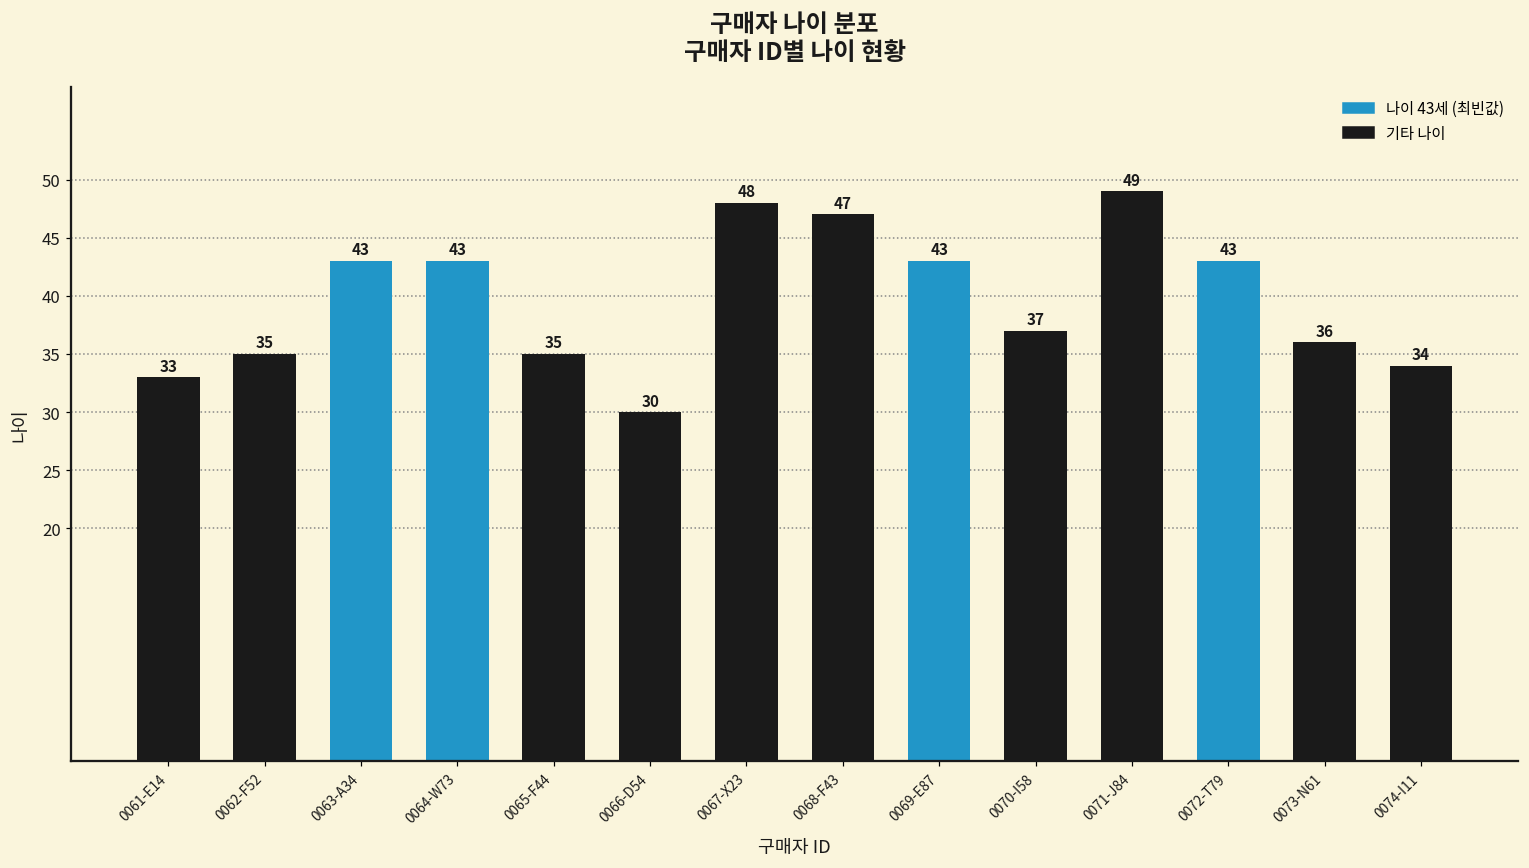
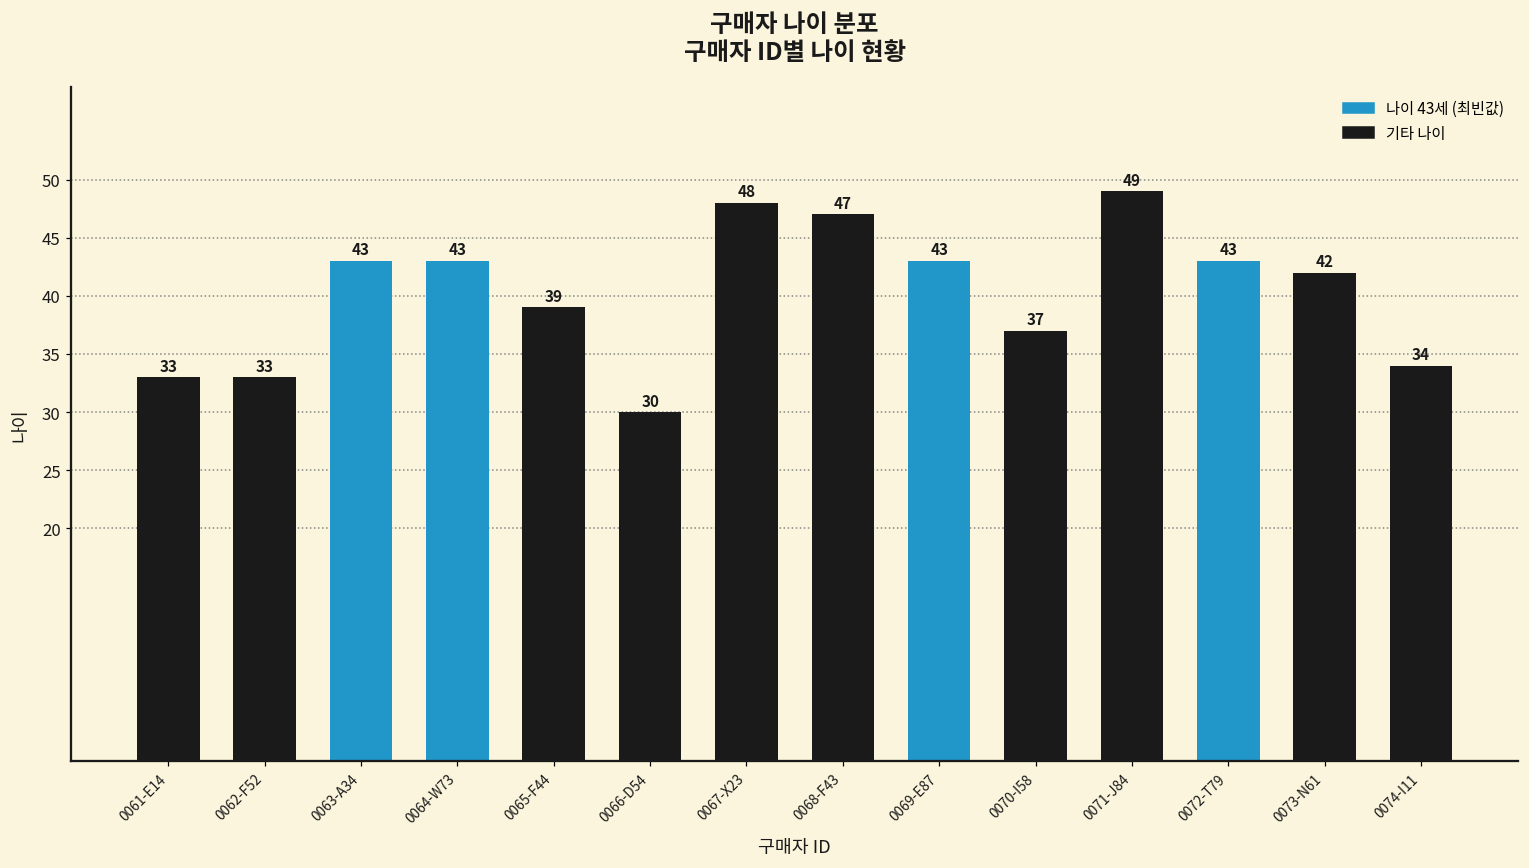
0062-F52: 35 -> 33
0065-F44: 35 -> 39
0073-N61: 36 -> 42
